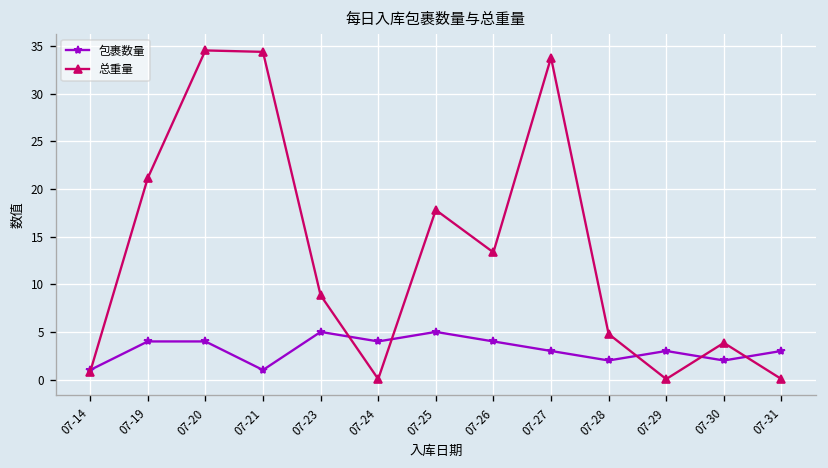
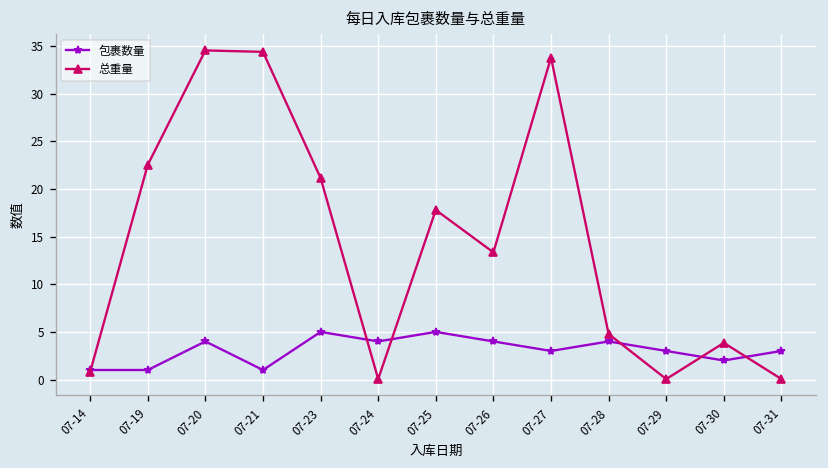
包裹数量, 07-19: 4 -> 1
总重量, 07-19: 21 -> 23
总重量, 07-23: 9 -> 21
包裹数量, 07-28: 2 -> 4
